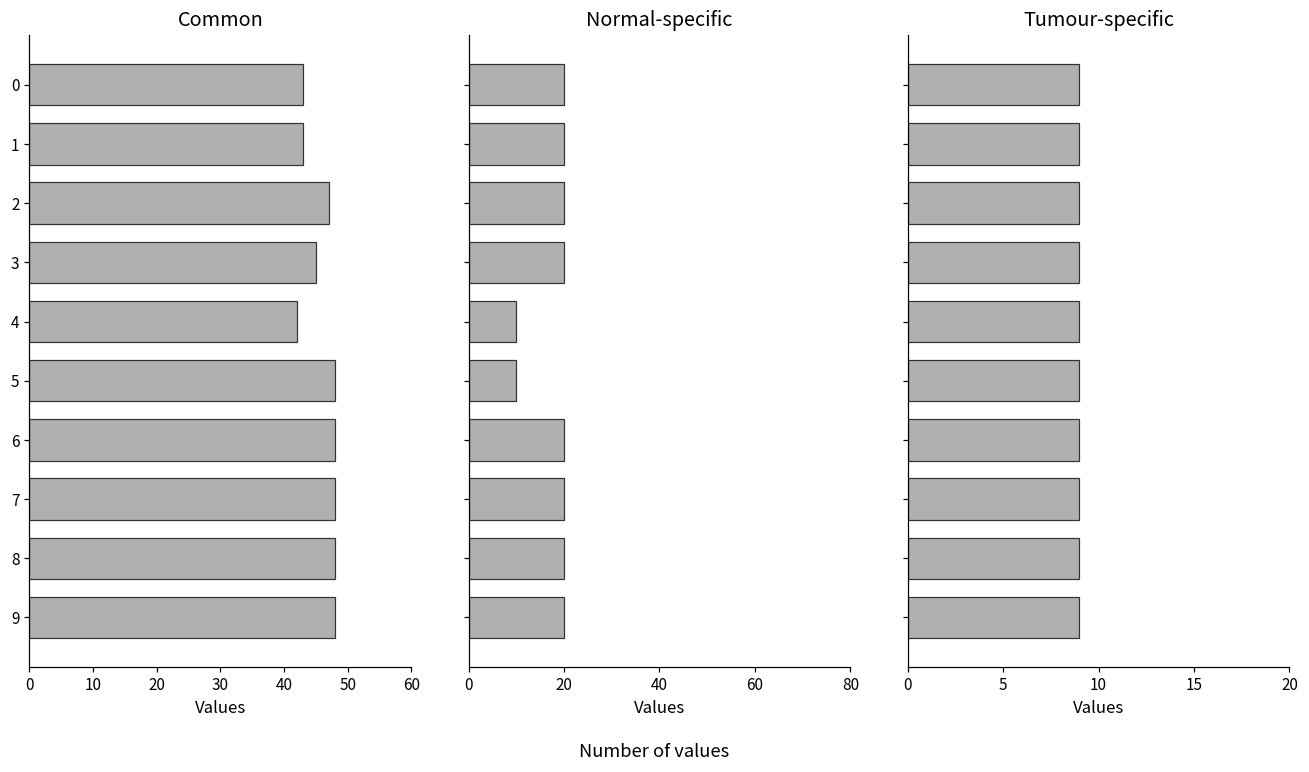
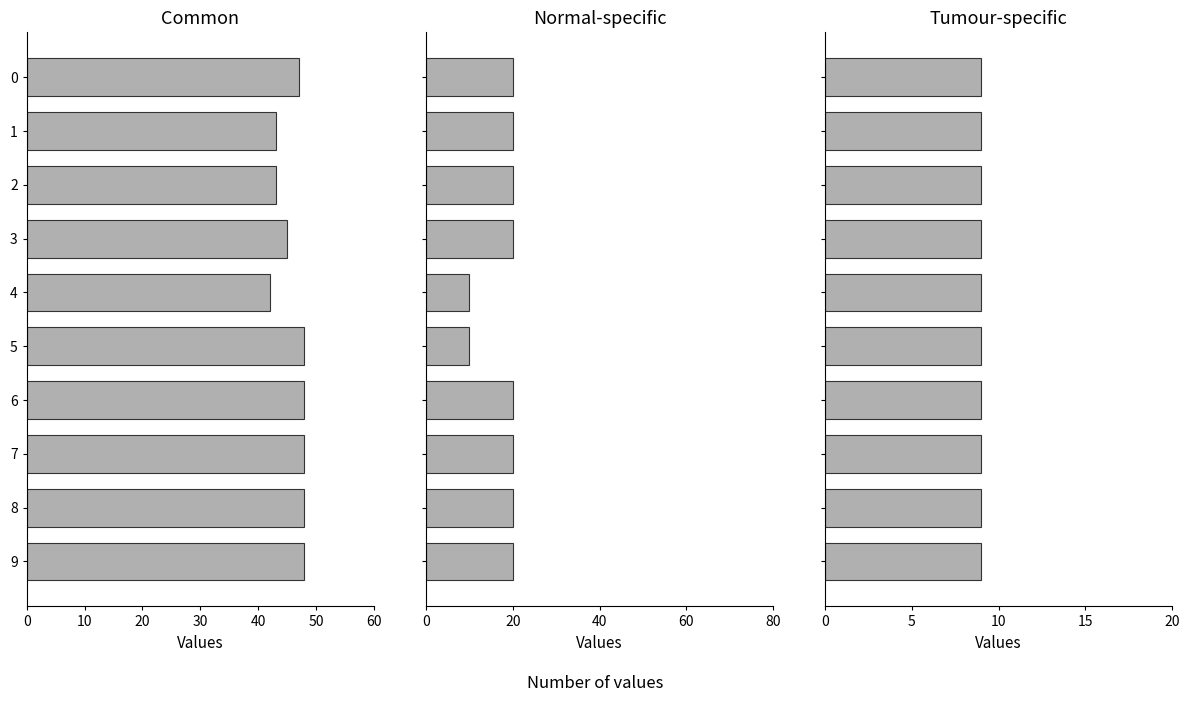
Common, 0: 43 -> 47
Common, 2: 47 -> 43
